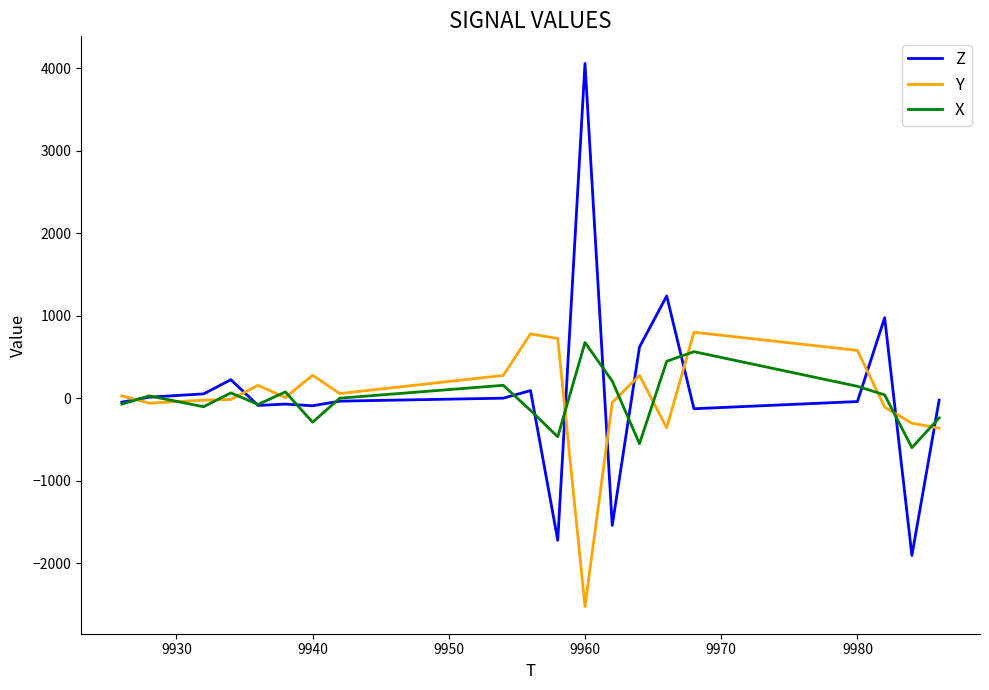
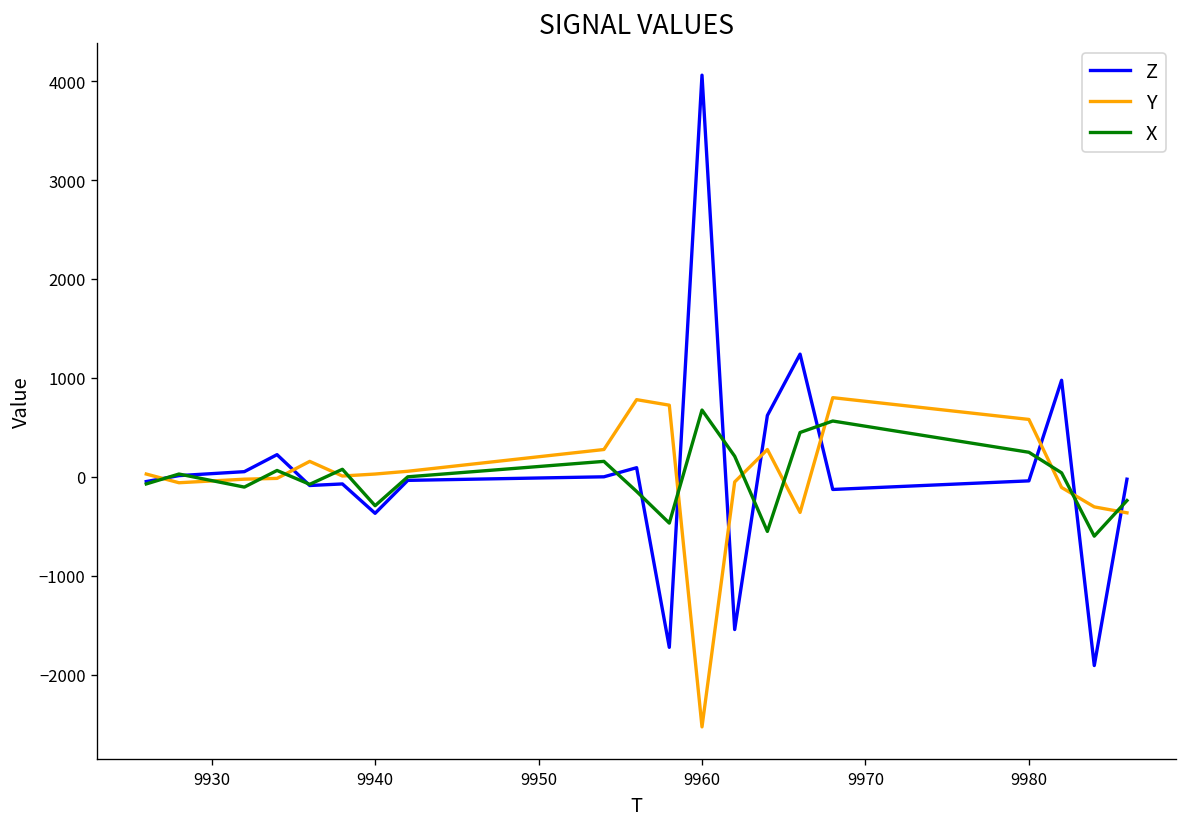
Z, 9940: -100 -> -400
Y, 9940: 300 -> 0
X, 9980: 100 -> 200
